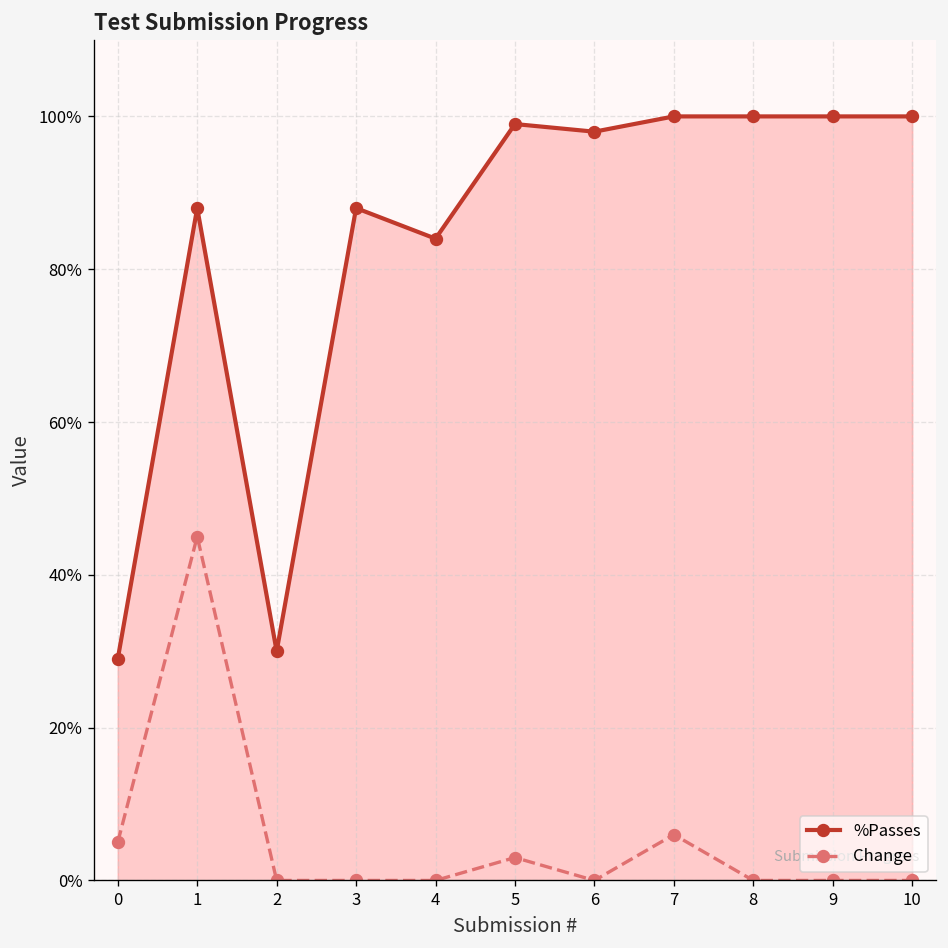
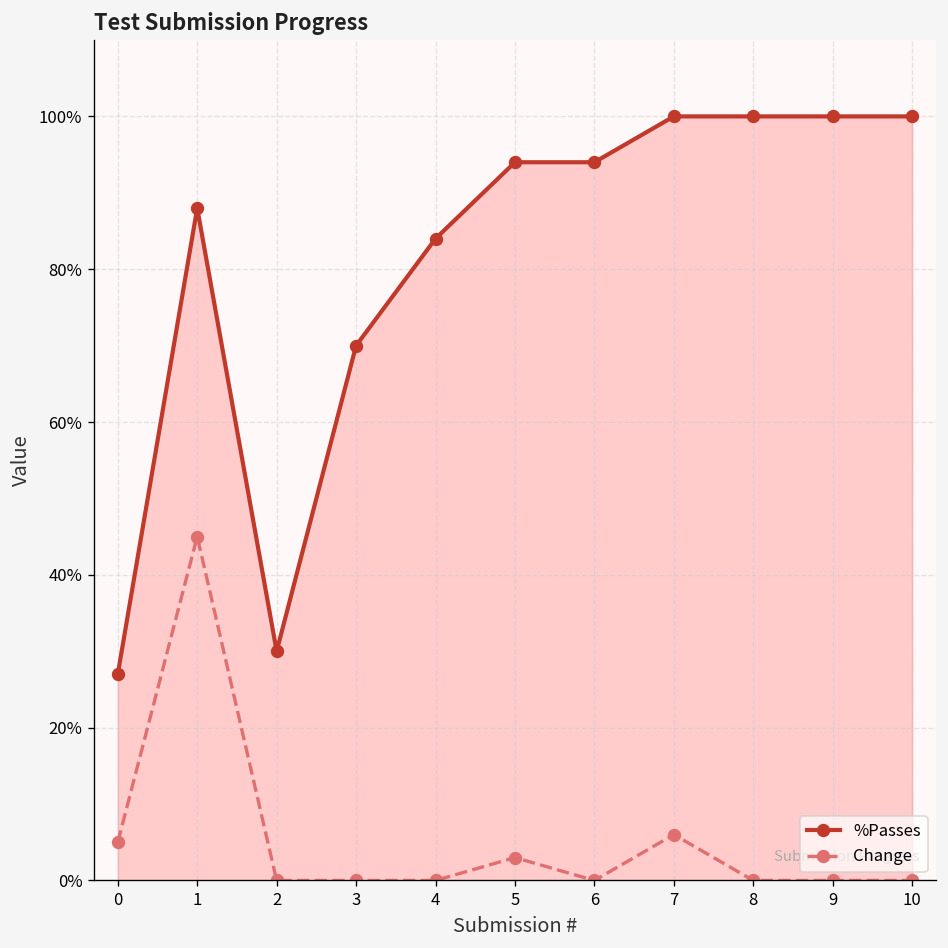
%Passes, 0: 29% -> 27%
%Passes, 3: 88% -> 70%
%Passes, 5: 99% -> 94%
%Passes, 6: 98% -> 94%
